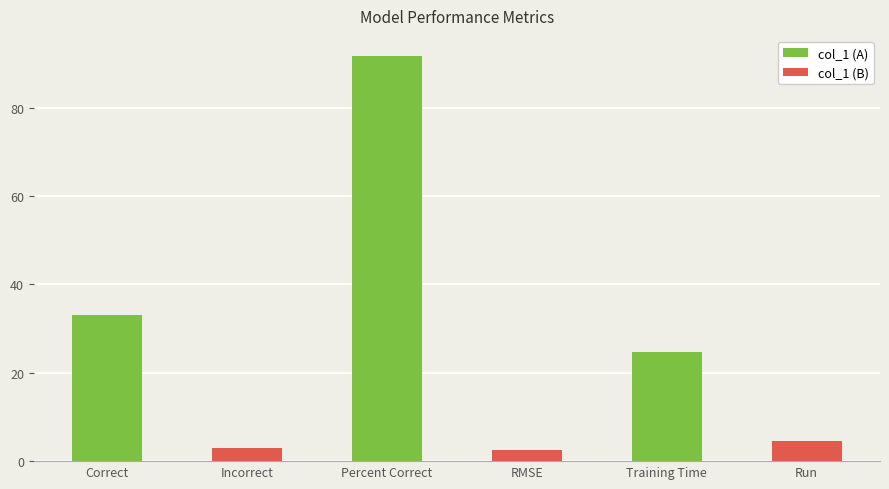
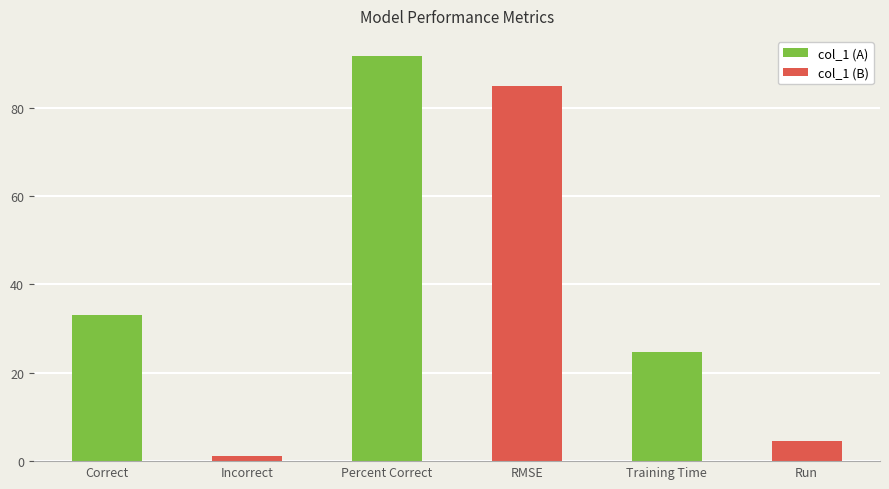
Incorrect: 3 -> 1
RMSE: 3 -> 85
